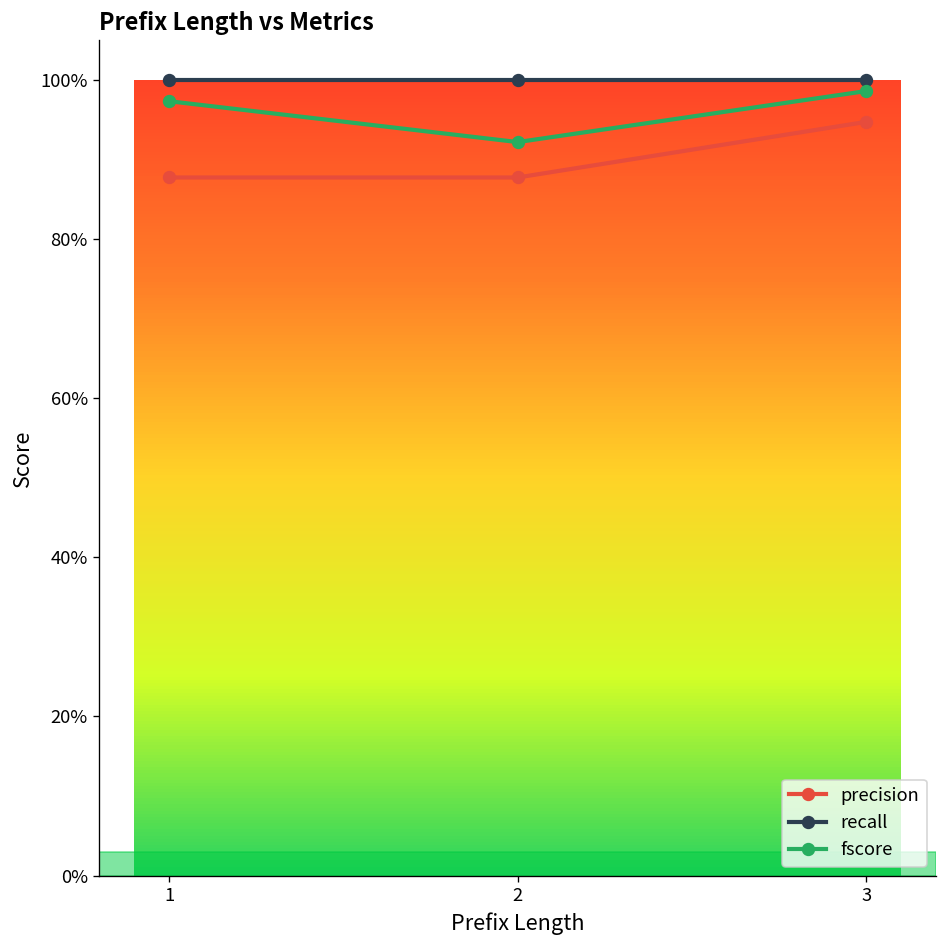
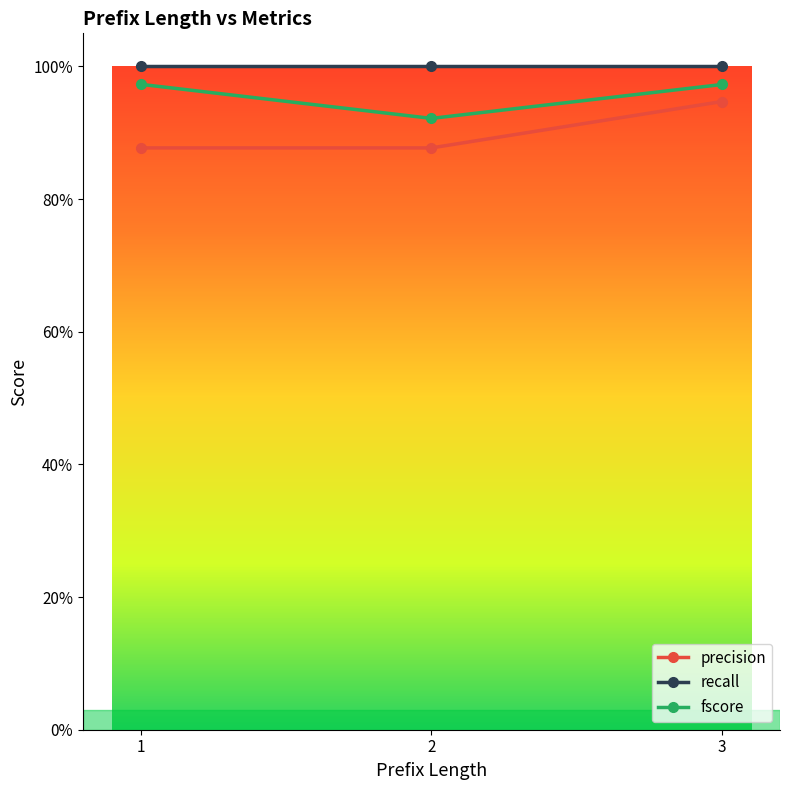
fscore, 3: 99% -> 97%
